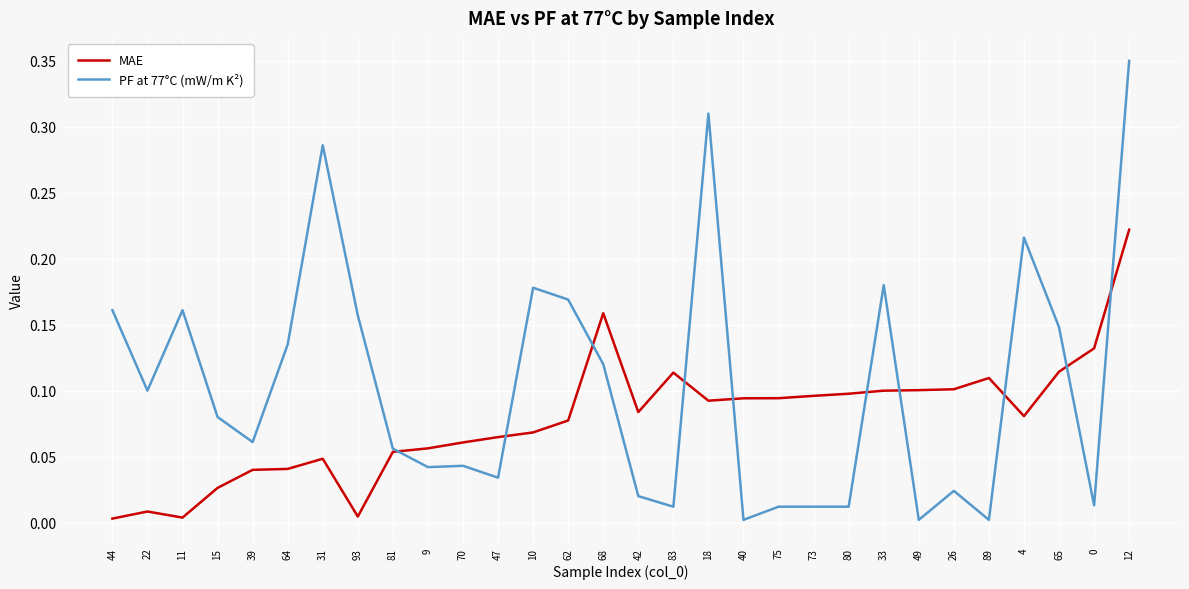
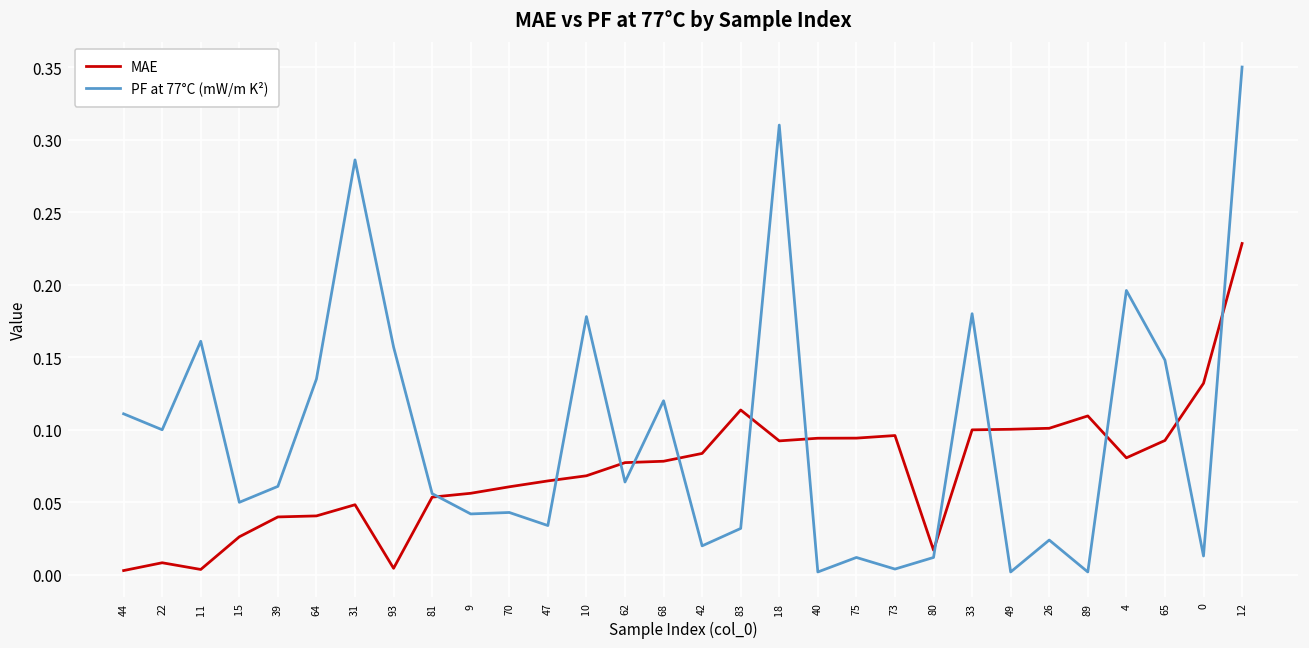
PF at 77°C (mW/m K²), 44: 0.161 -> 0.111
PF at 77°C (mW/m K²), 15: 0.08 -> 0.05
PF at 77°C (mW/m K²), 62: 0.169 -> 0.064
MAE, 68: 0.159 -> 0.078
PF at 77°C (mW/m K²), 83: 0.012 -> 0.032
PF at 77°C (mW/m K²), 73: 0.012 -> 0.004
MAE, 80: 0.098 -> 0.017
PF at 77°C (mW/m K²), 4: 0.216 -> 0.196
MAE, 65: 0.114 -> 0.093
MAE, 12: 0.222 -> 0.228
